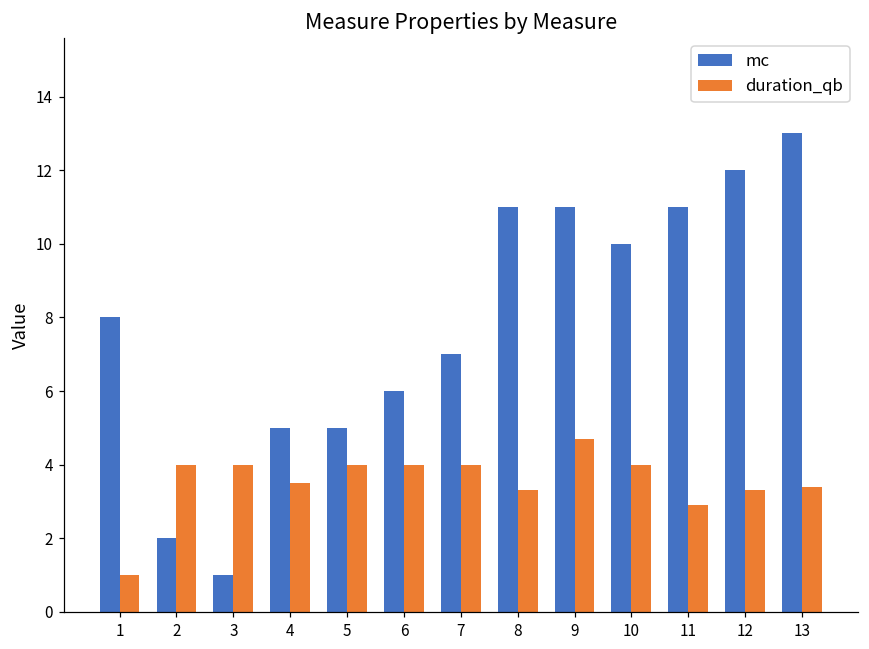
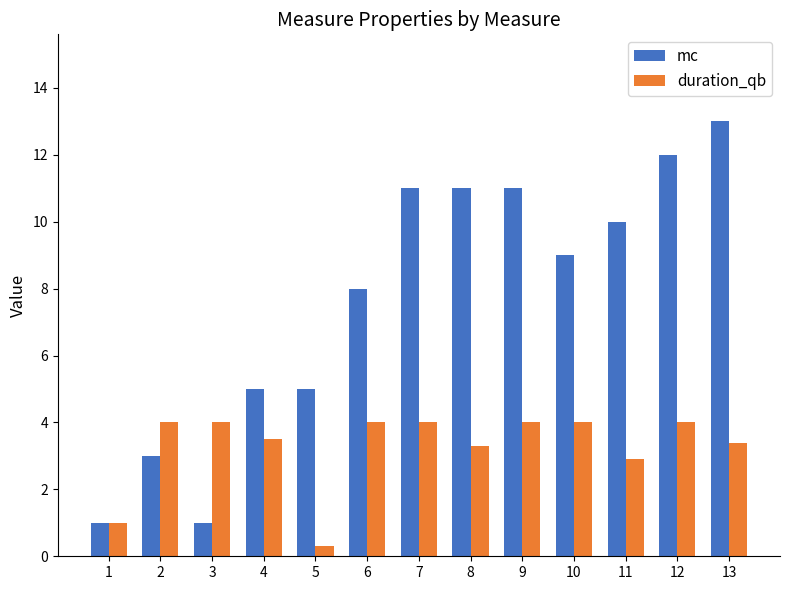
mc, 1: 8 -> 1
mc, 2: 2 -> 3
duration_qb, 5: 4.0 -> 0.3
mc, 6: 6 -> 8
mc, 7: 7 -> 11
duration_qb, 9: 4.7 -> 4.0
mc, 10: 10 -> 9
mc, 11: 11 -> 10
duration_qb, 12: 3.3 -> 4.0
